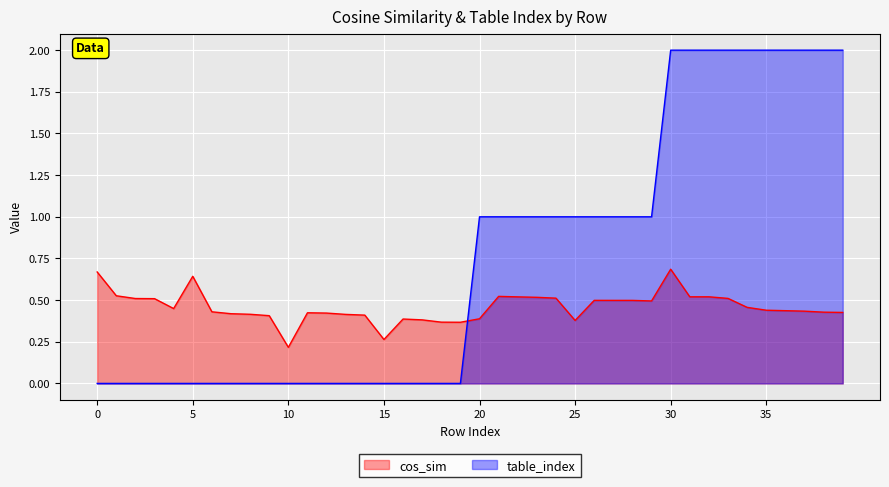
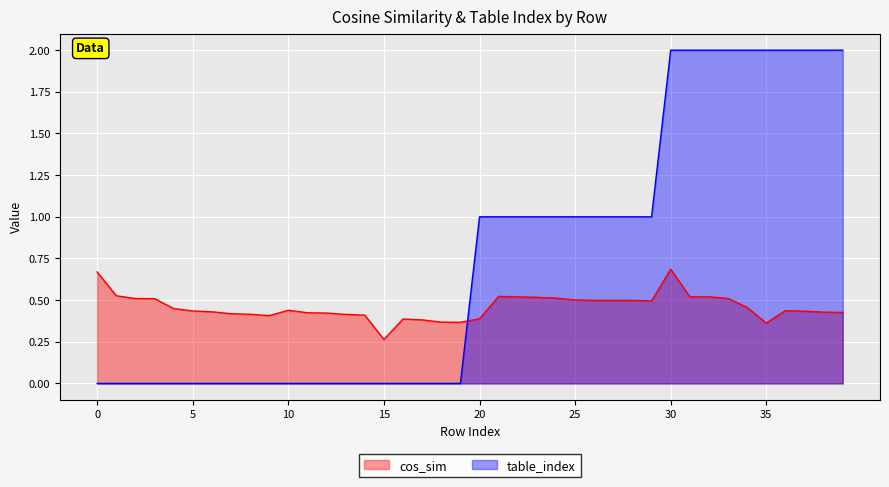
cos_sim, 5: 0.64 -> 0.43
cos_sim, 10: 0.22 -> 0.44
cos_sim, 25: 0.38 -> 0.50
cos_sim, 35: 0.44 -> 0.36
